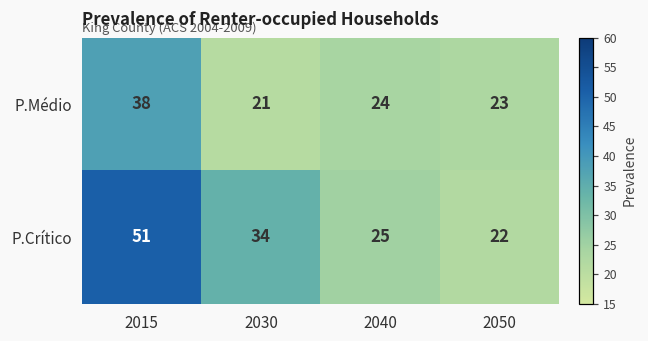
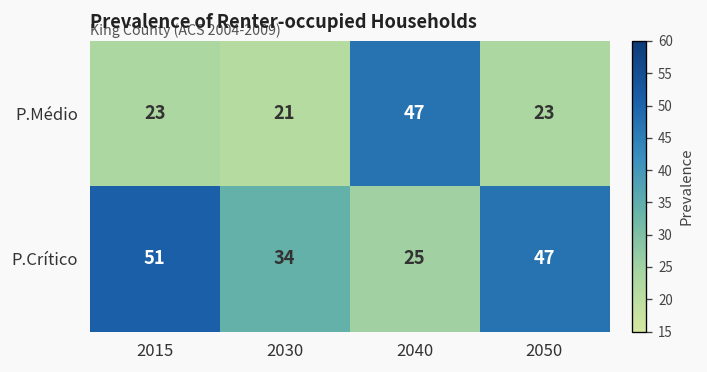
P.Médio, 2015: 38 -> 23
P.Médio, 2040: 24 -> 47
P.Crítico, 2050: 22 -> 47
